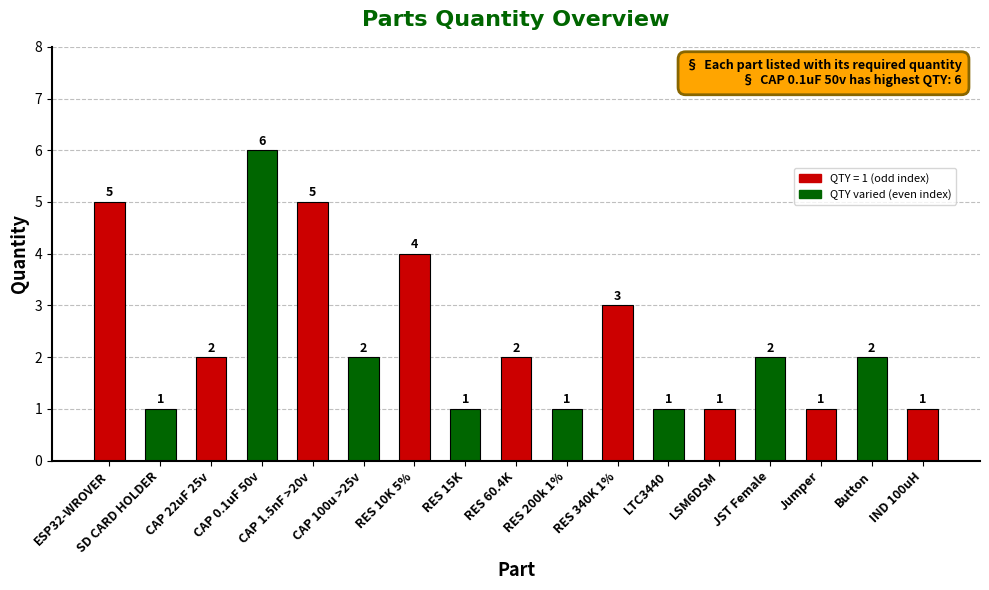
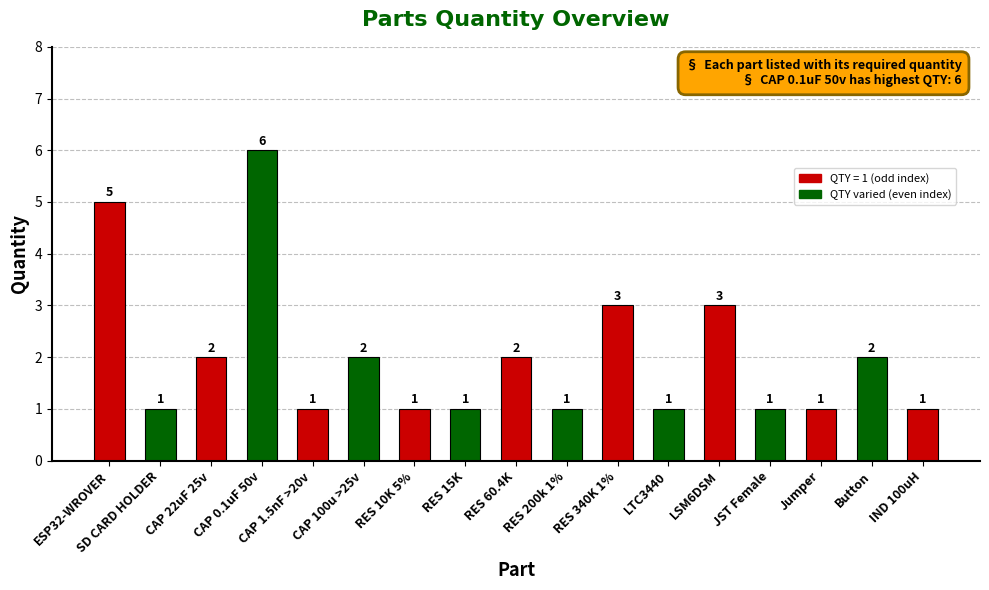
CAP 1.5nF >20v: 5 -> 1
RES 10K 5%: 4 -> 1
LSM6DSM: 1 -> 3
JST Female: 2 -> 1
